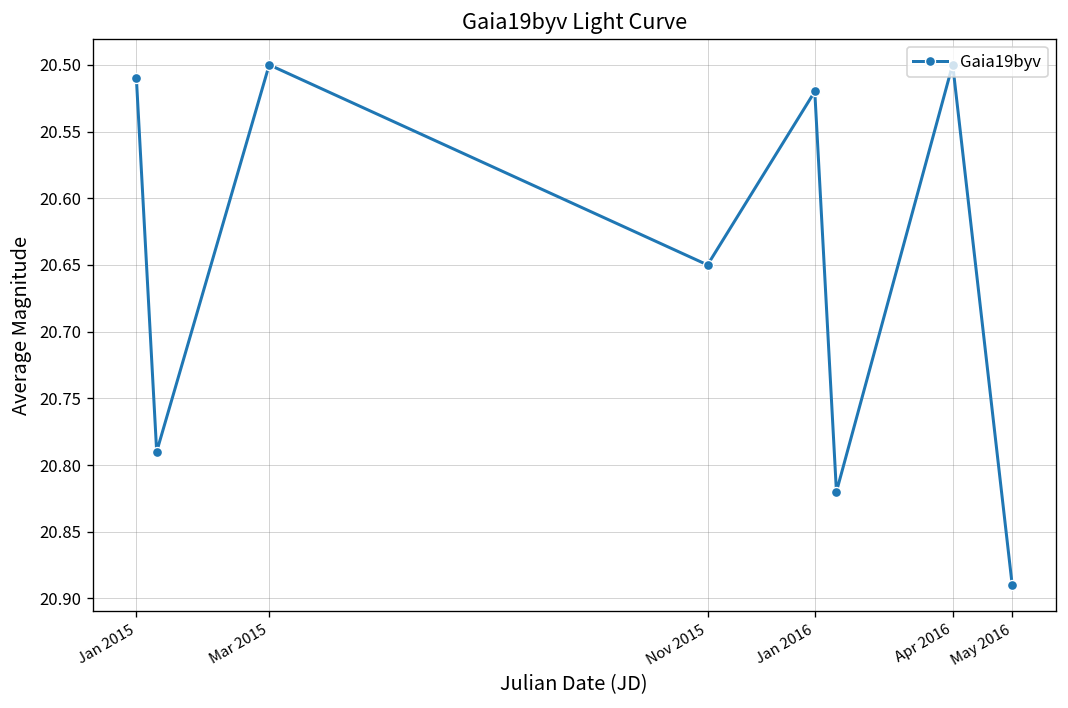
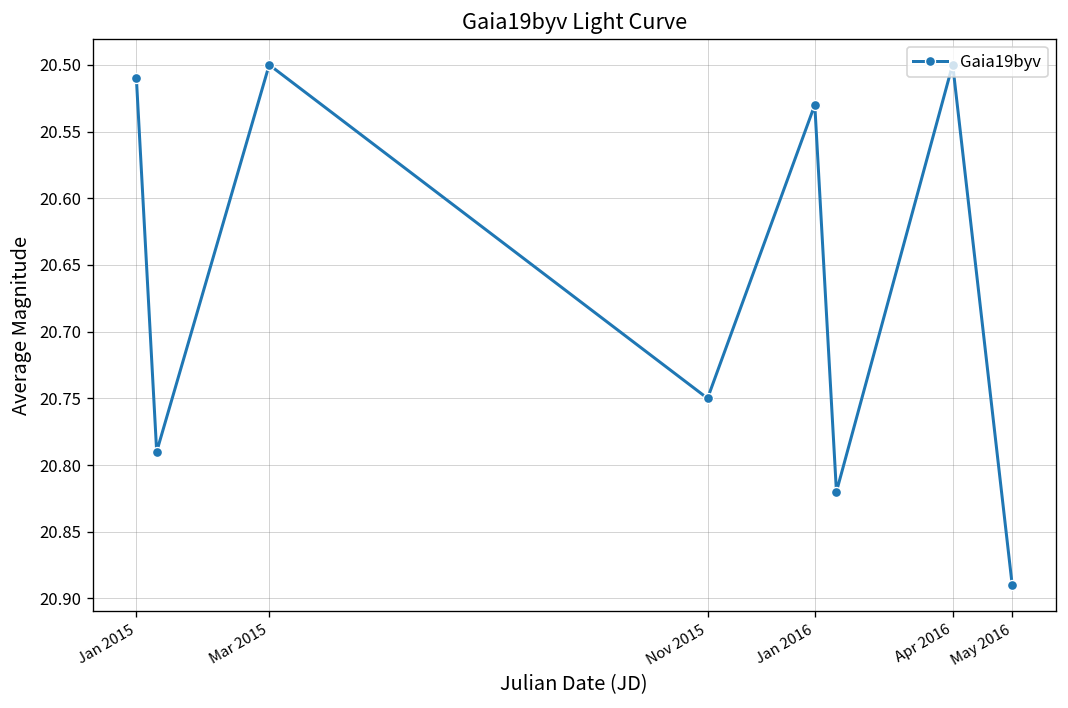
Nov 2015: 20.65 -> 20.75
Jan 2016: 20.52 -> 20.53
